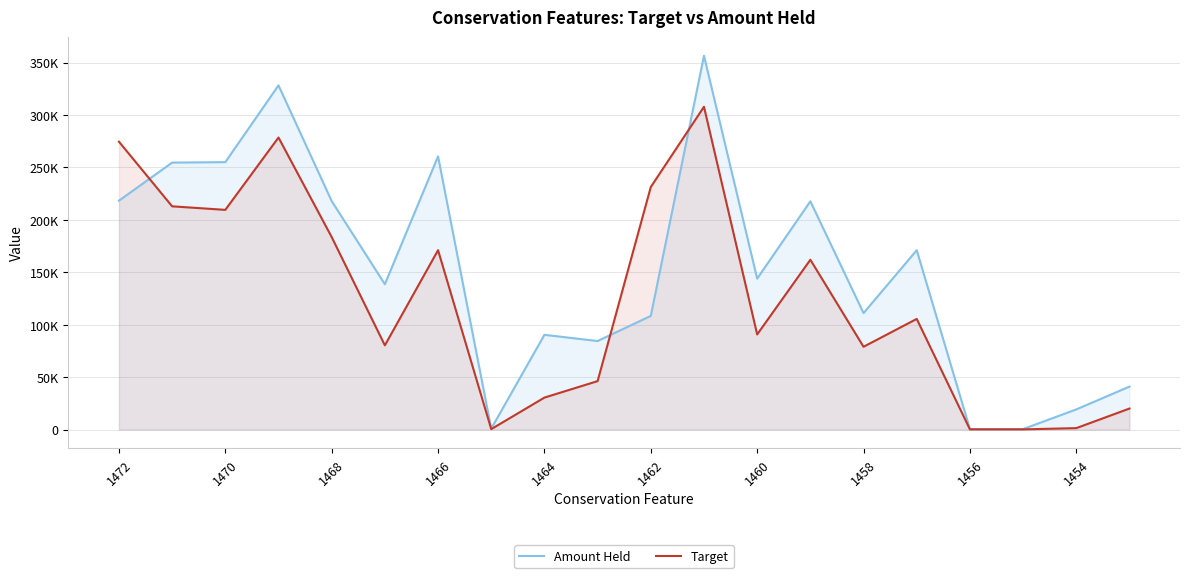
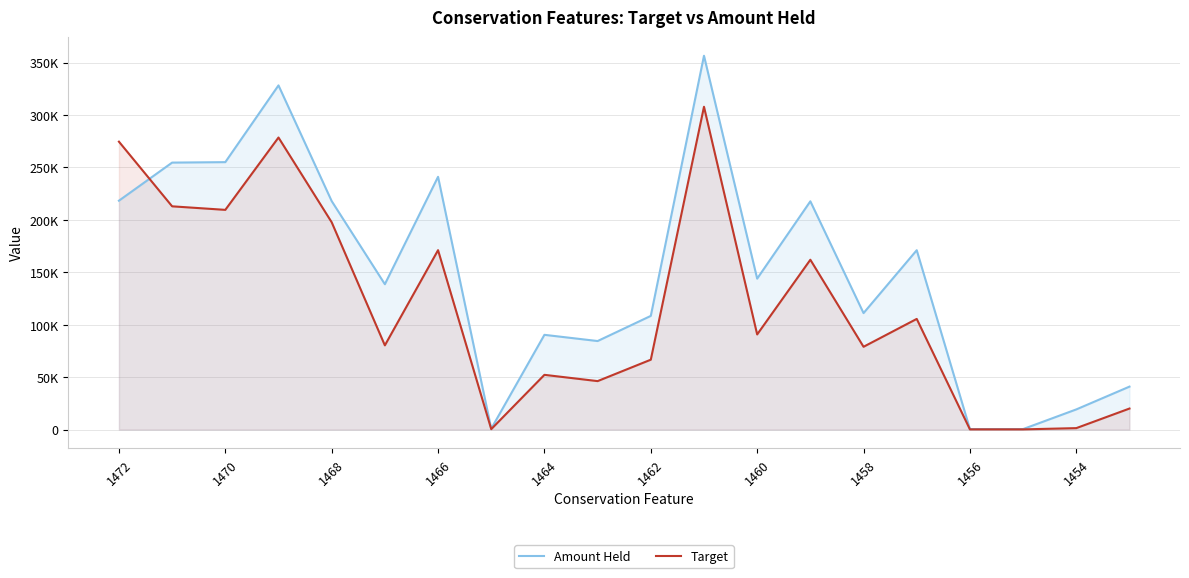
Target, 1468: 184000 -> 198000
Amount Held, 1466: 261000 -> 241000
Target, 1464: 31000 -> 52000
Target, 1462: 231000 -> 67000
